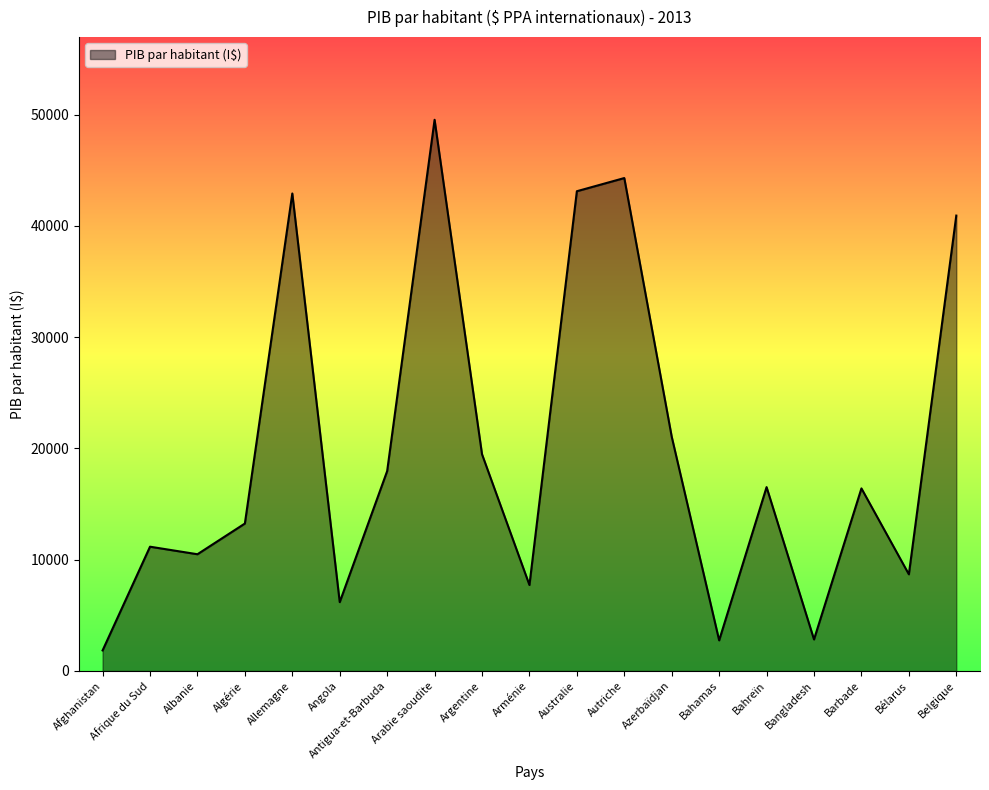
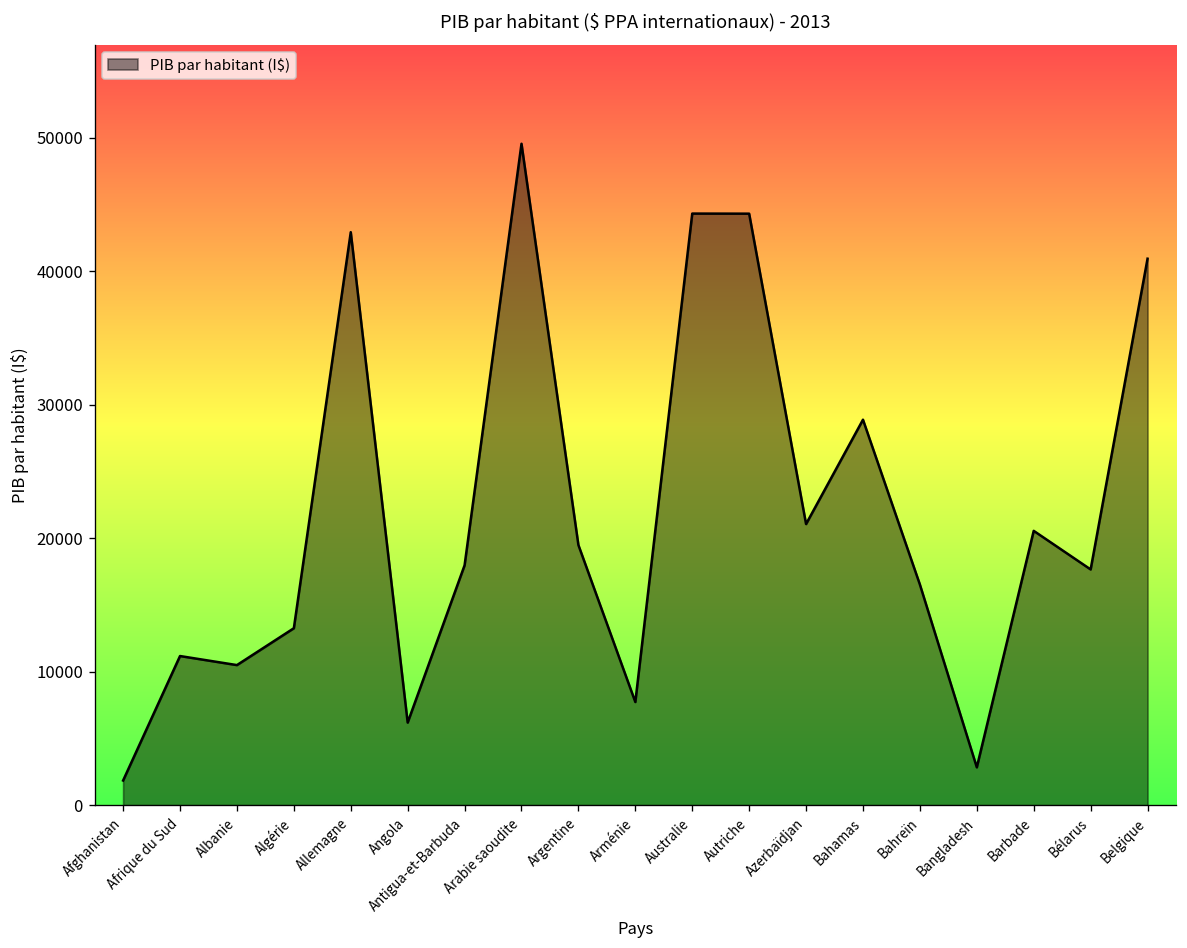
Australie: 43100 -> 44300
Bahamas: 2800 -> 28900
Barbade: 16400 -> 20500
Bélarus: 8700 -> 17700
